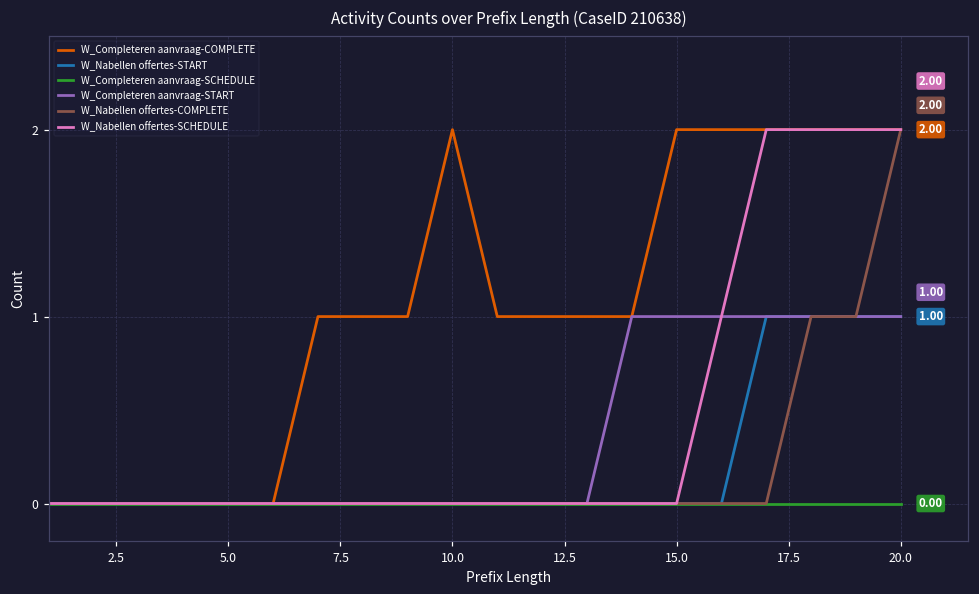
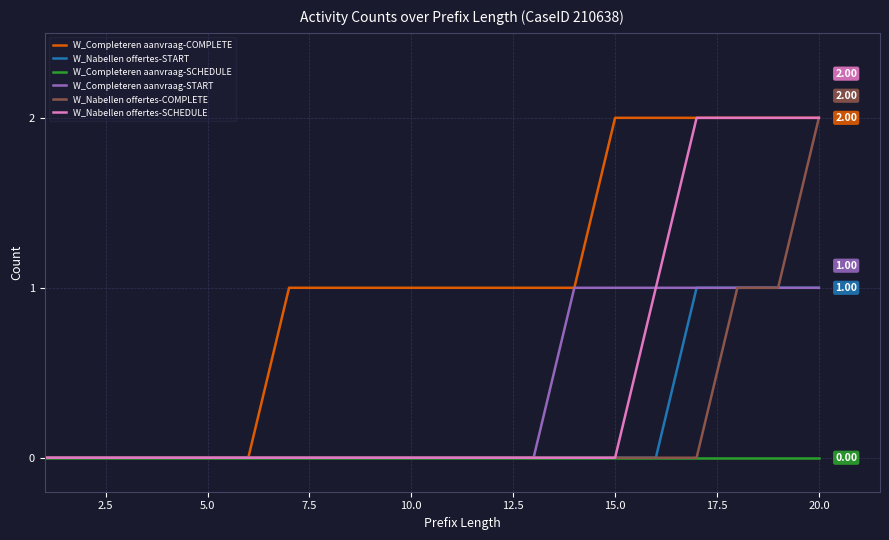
W_Completeren aanvraag-COMPLETE, 10.0: 2 -> 1
